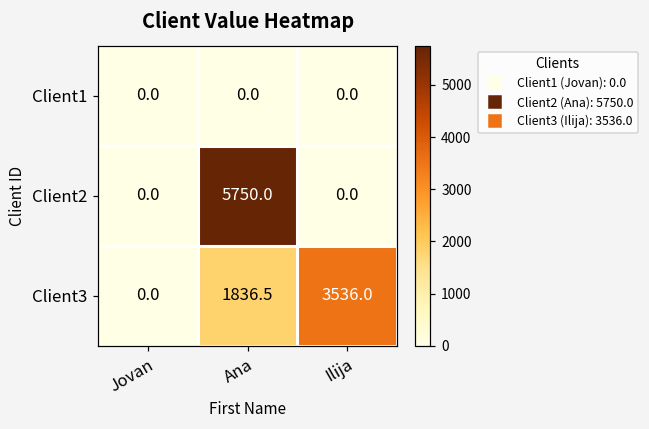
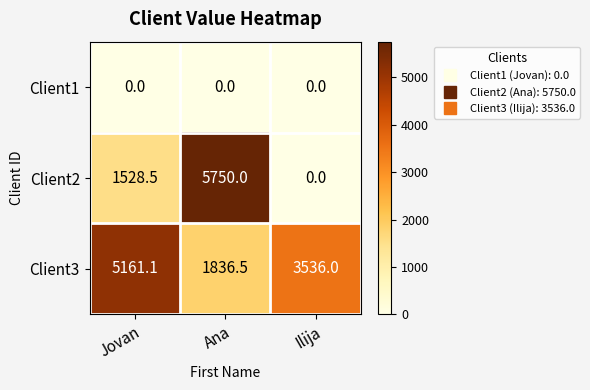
Client2, Jovan: 0.0 -> 1528.5
Client3, Jovan: 0.0 -> 5161.1
